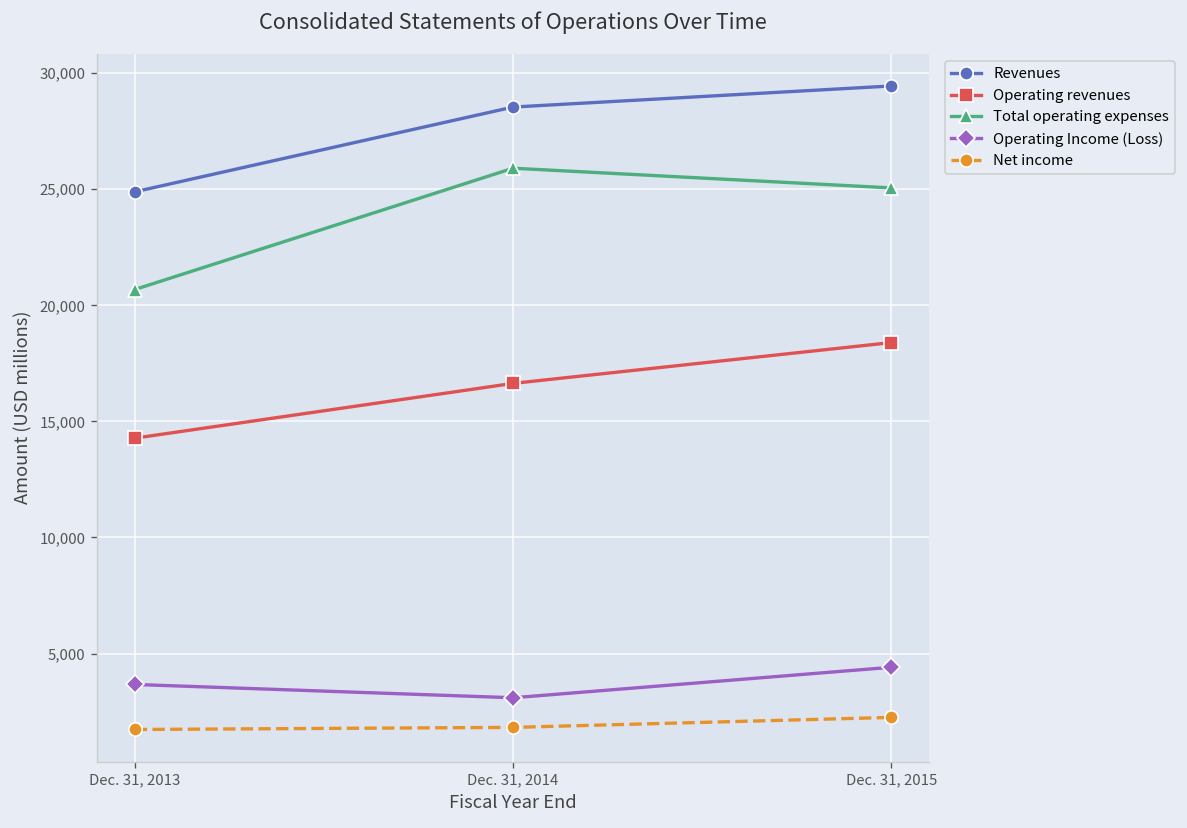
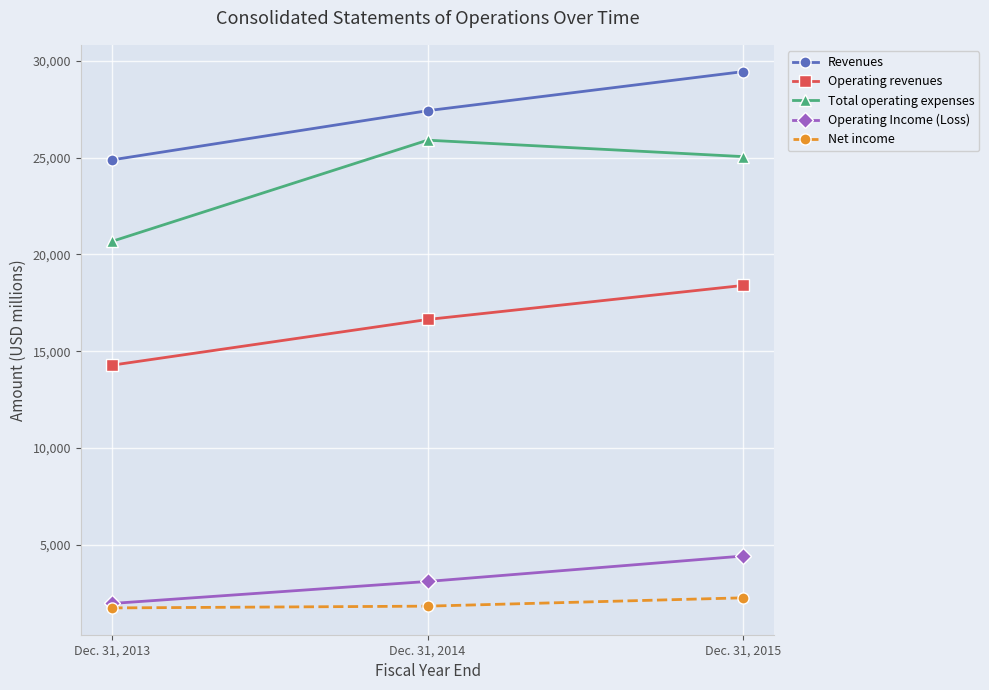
Operating Income (Loss), Dec. 31, 2013: 3,700 -> 2,000
Revenues, Dec. 31, 2014: 28,500 -> 27,400
